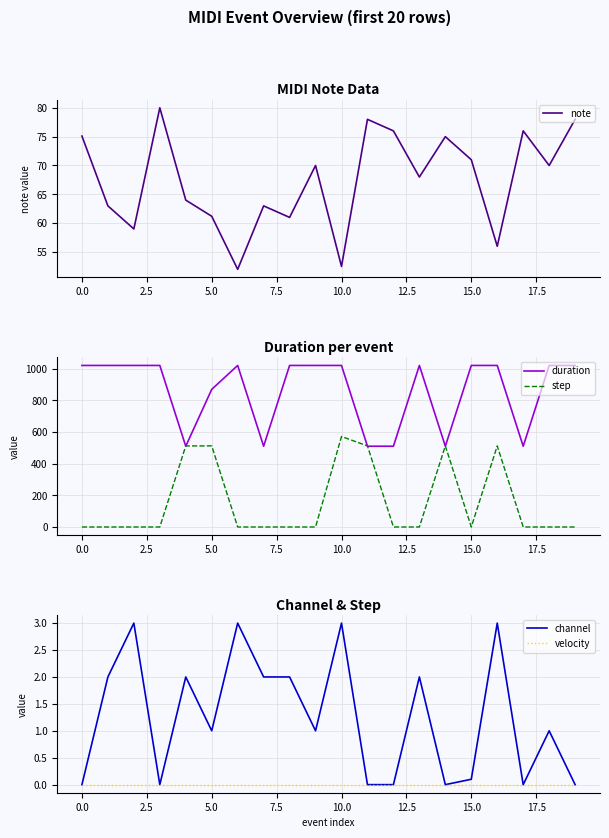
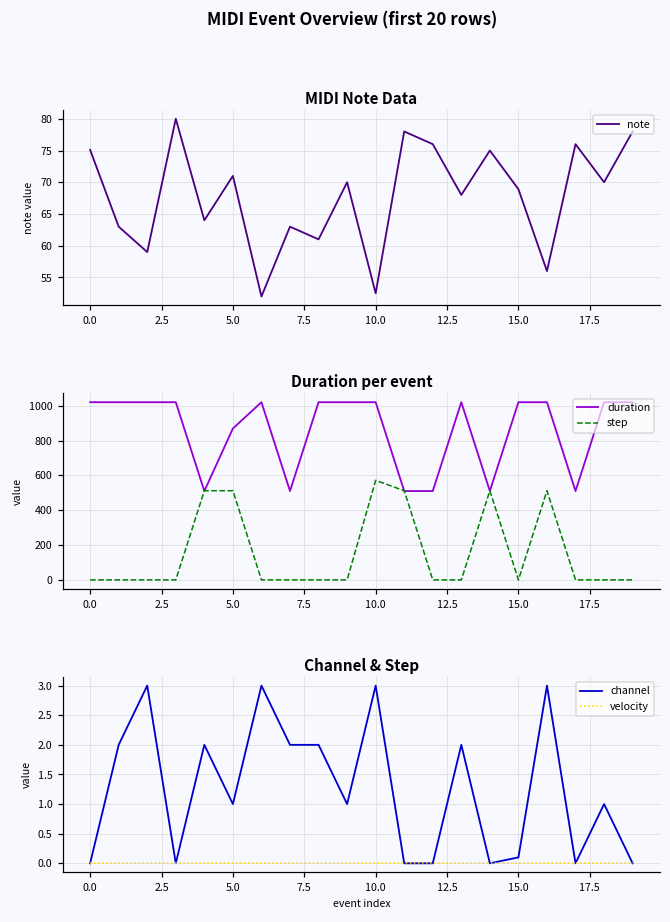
MIDI Note Data, 5.0: 61 -> 71
MIDI Note Data, 15.0: 71 -> 69
